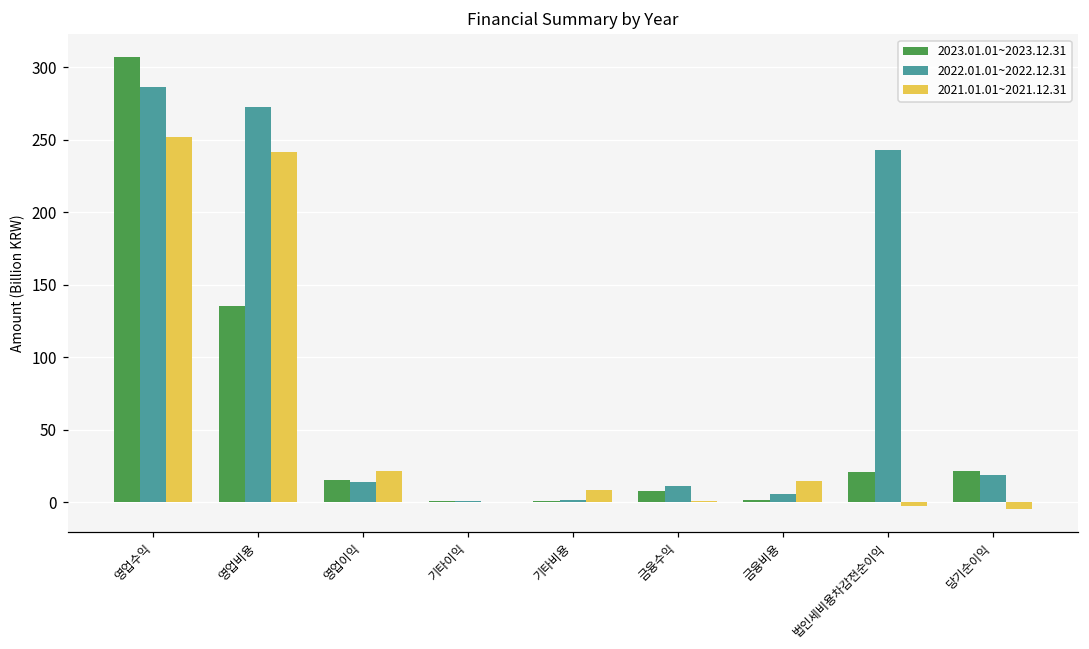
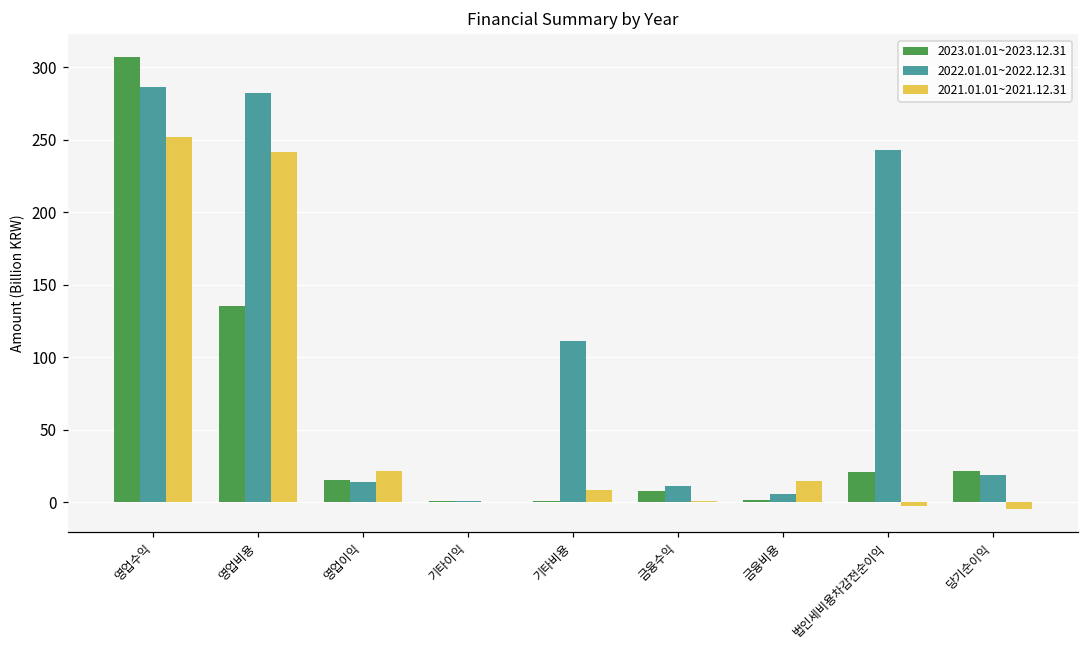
2022.01.01~2022.12.31, 영업비용: 272 -> 282
2022.01.01~2022.12.31, 기타비용: 2 -> 111
